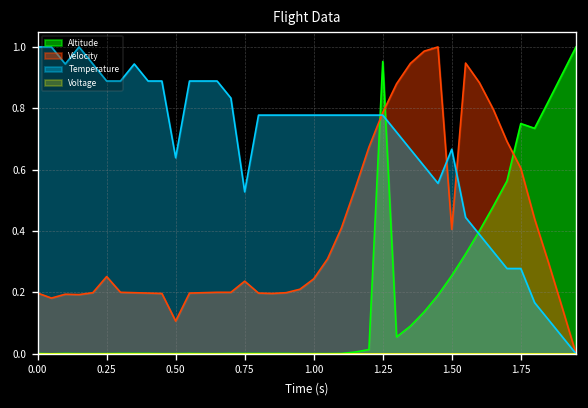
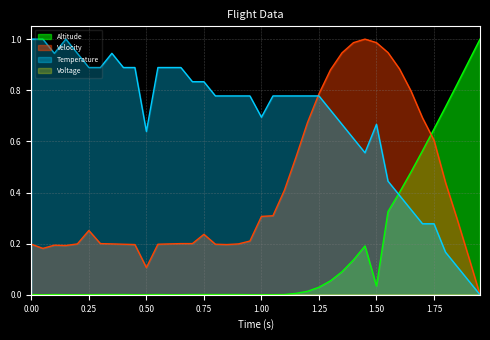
Temperature, 0.75: 0.53 -> 0.83
Velocity, 1.00: 0.24 -> 0.31
Temperature, 1.00: 0.78 -> 0.69
Altitude, 1.25: 0.95 -> 0.03
Altitude, 1.50: 0.25 -> 0.03
Velocity, 1.50: 0.41 -> 0.99
Altitude, 1.75: 0.75 -> 0.65
